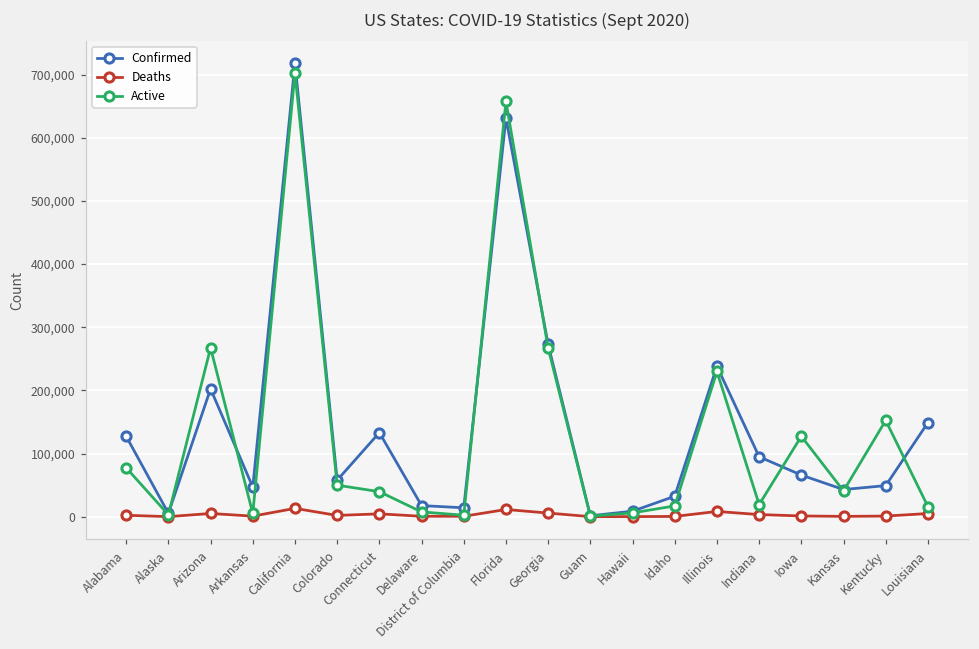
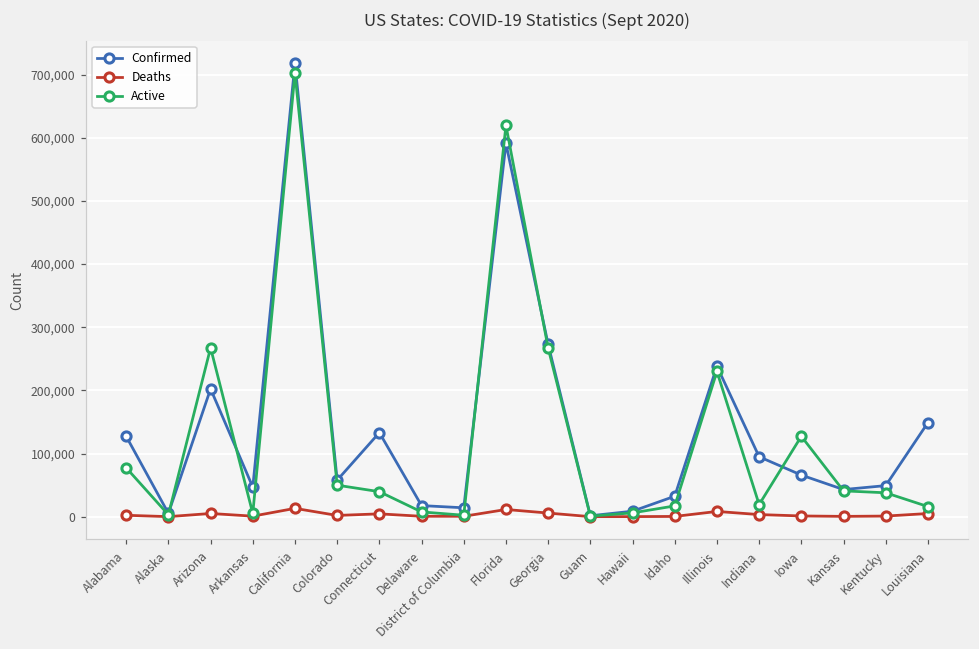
Confirmed, Florida: 630,000 -> 590,000
Active, Florida: 660,000 -> 620,000
Active, Kentucky: 150,000 -> 40,000
